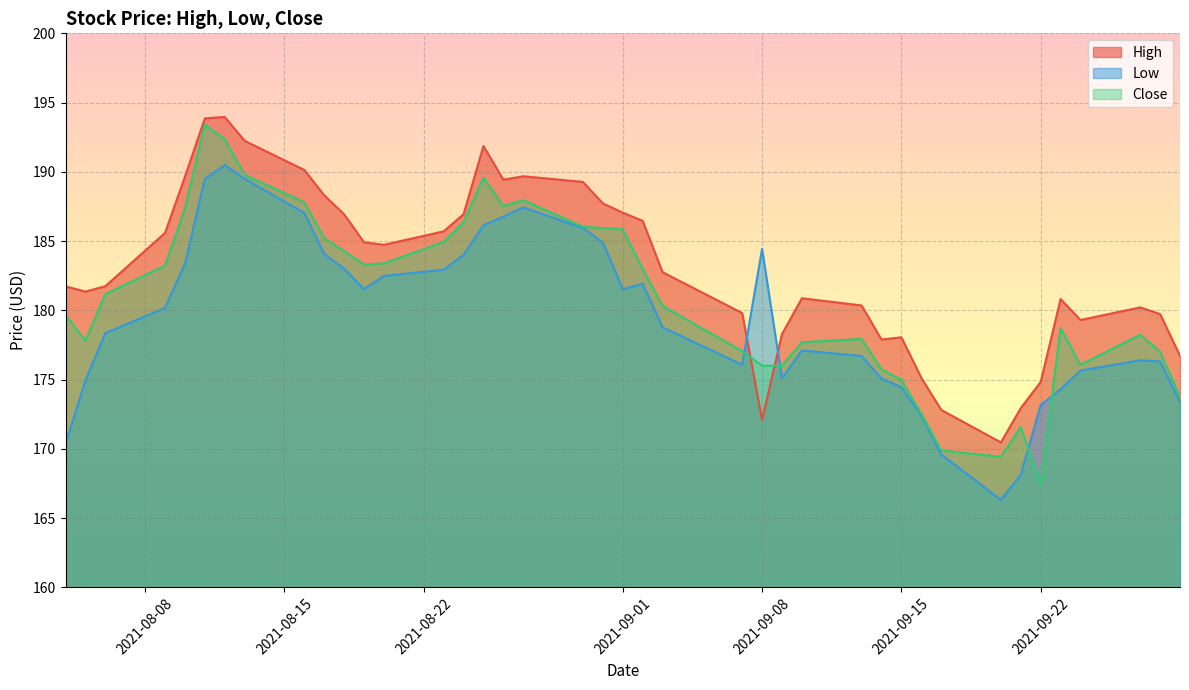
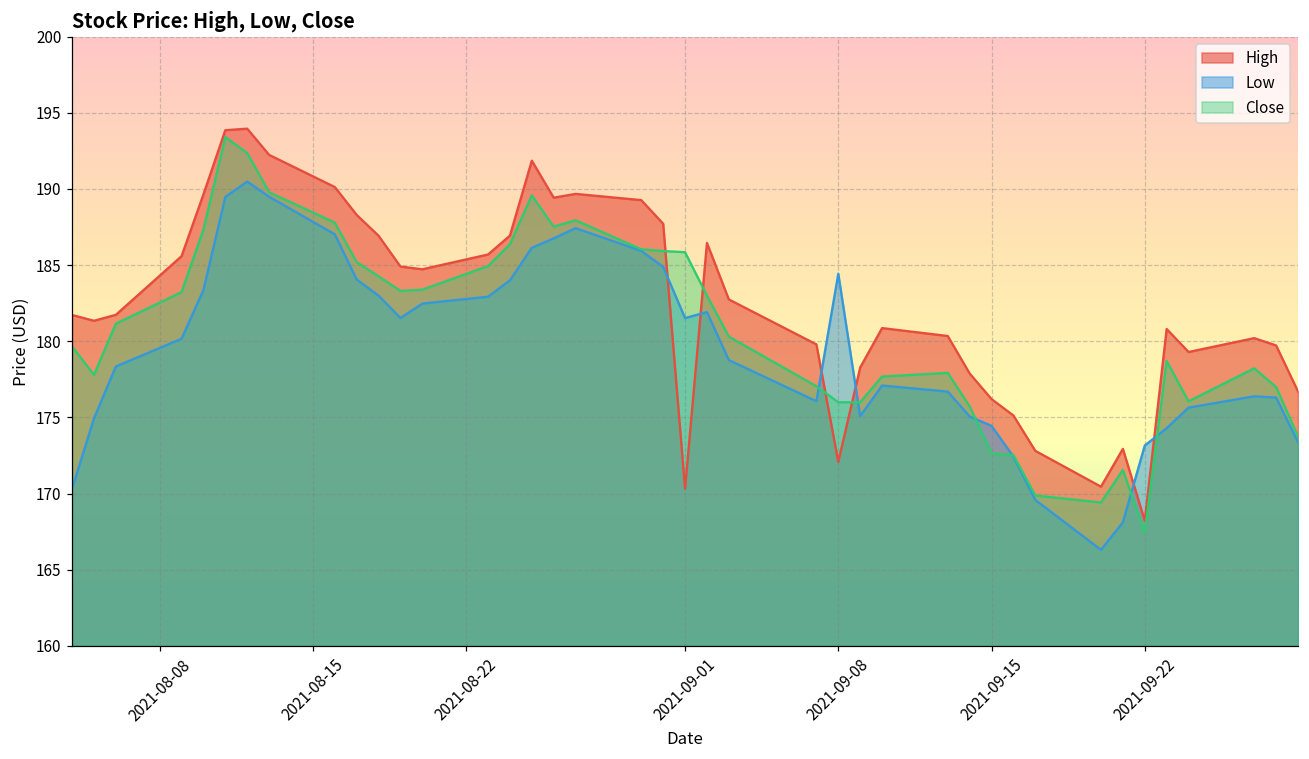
High, 2021-09-01: 187.1 -> 170.3
High, 2021-09-15: 178.0 -> 176.2
Close, 2021-09-15: 175.0 -> 172.6
High, 2021-09-22: 174.8 -> 168.2
